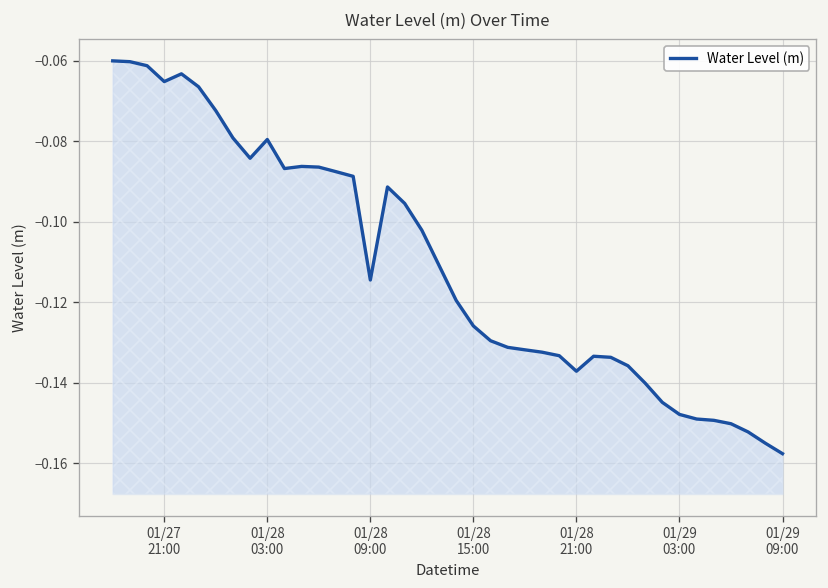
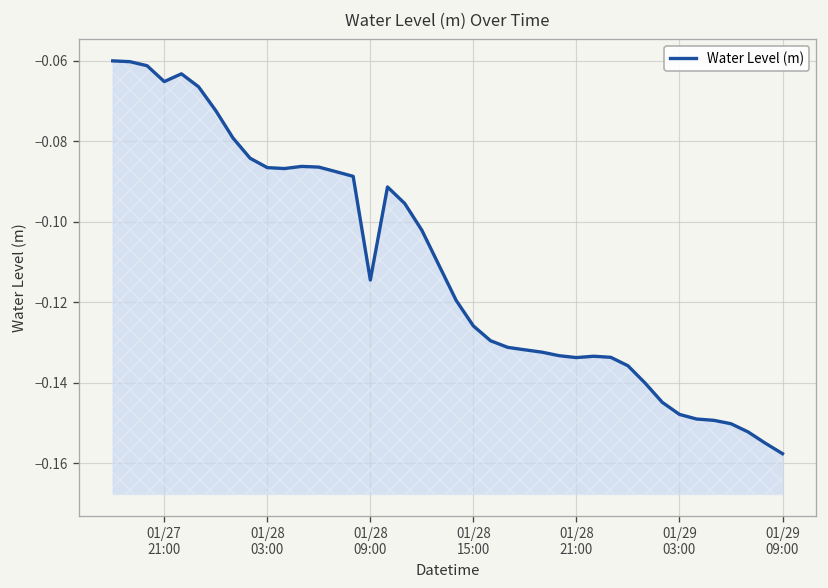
01/28 03:00: -0.080 -> -0.087
01/28 21:00: -0.137 -> -0.134
